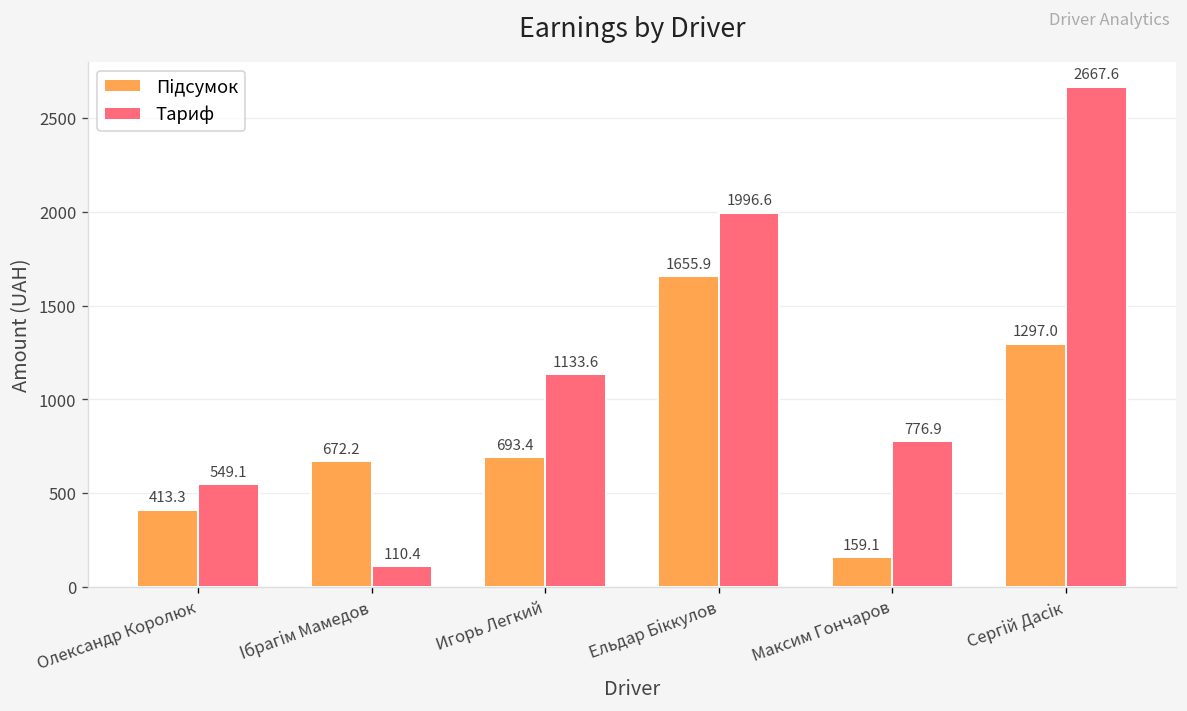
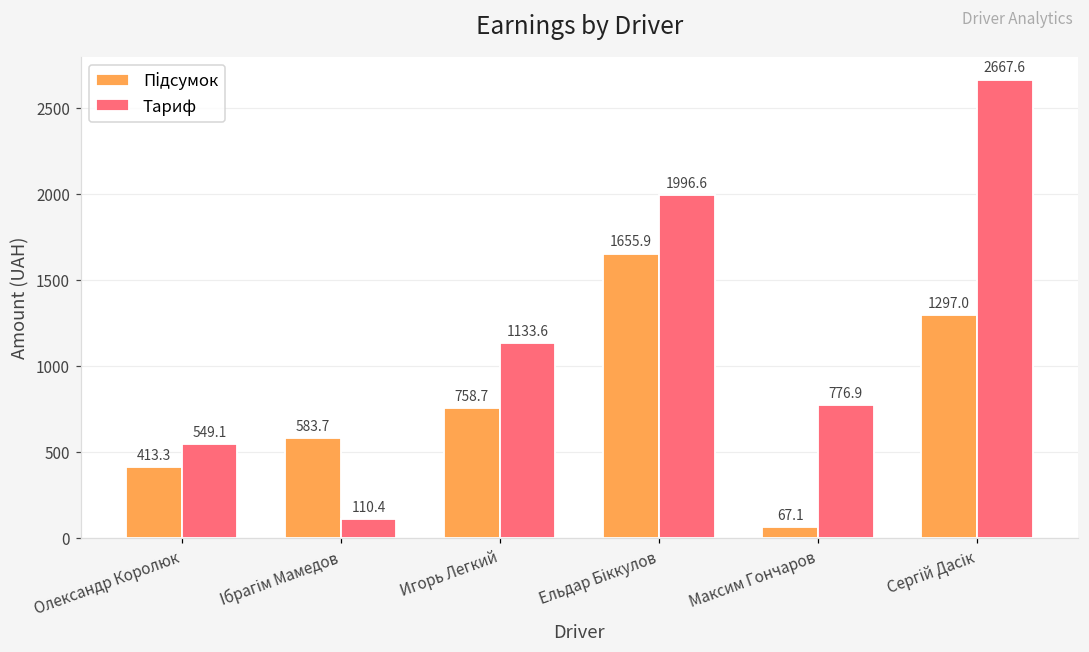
Підсумок, Ібрагім Мамедов: 672.2 -> 583.7
Підсумок, Игорь Легкий: 693.4 -> 758.7
Підсумок, Максим Гончаров: 159.1 -> 67.1
